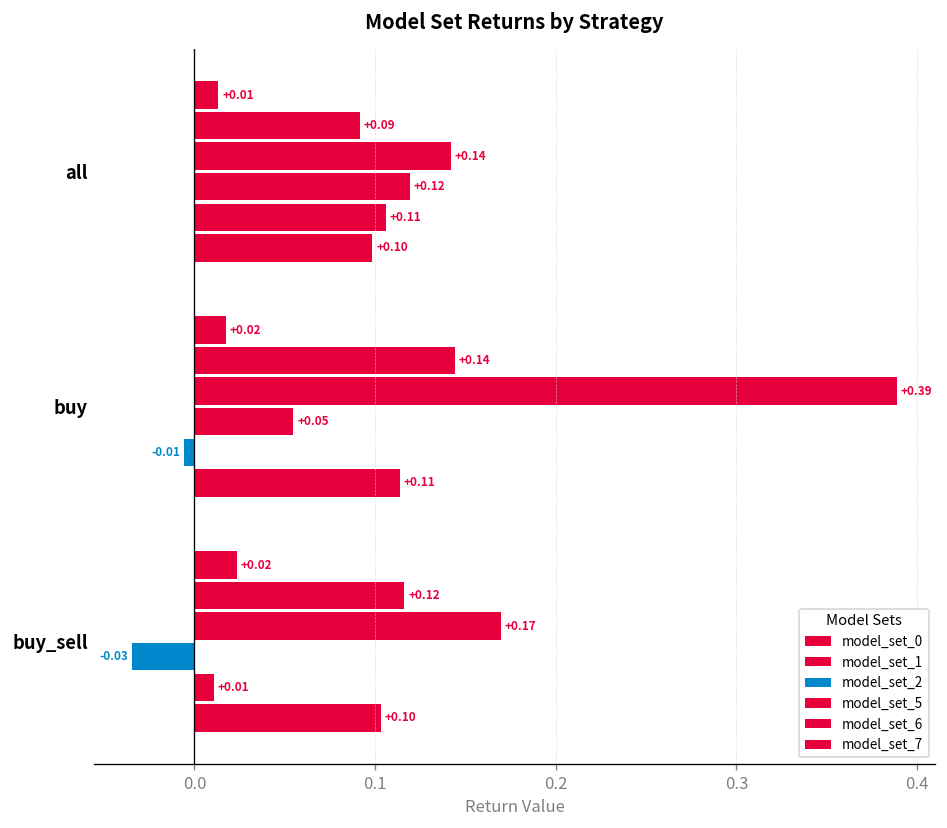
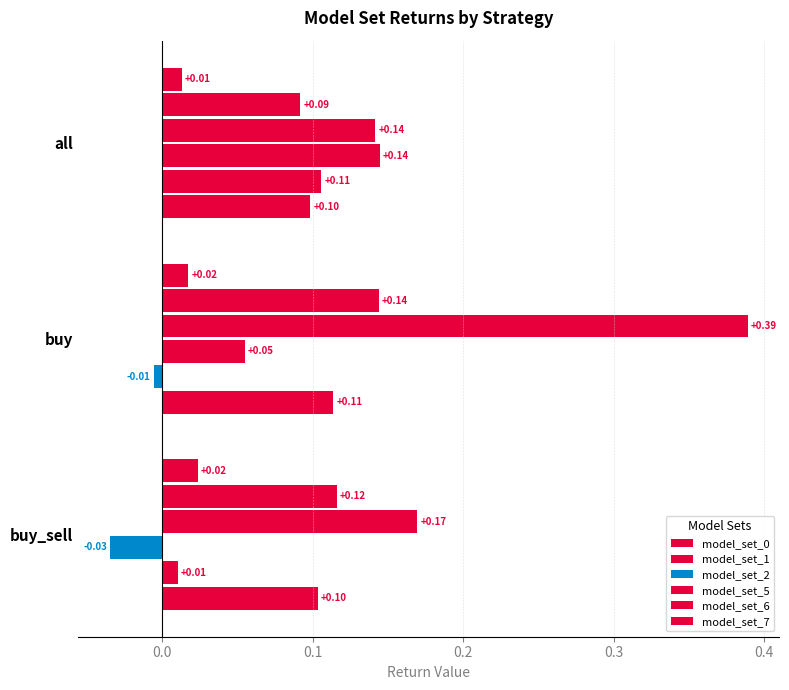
model_set_2, all: +0.12 -> +0.14
